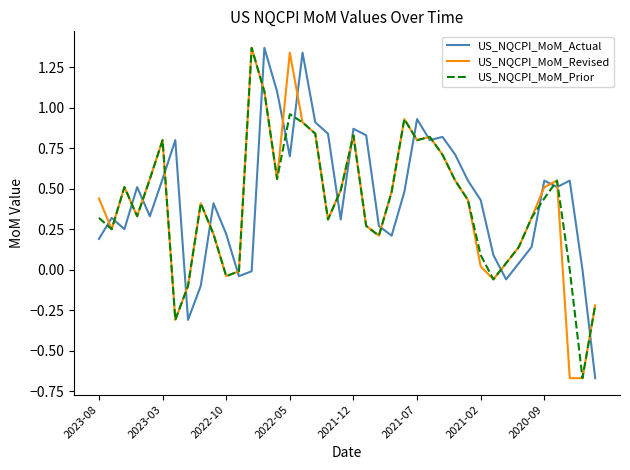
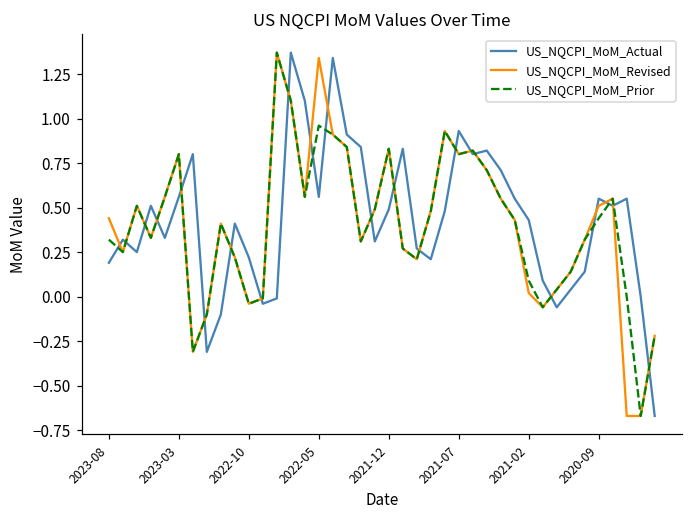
US_NQCPI_MoM_Actual, 2022-05: 0.70 -> 0.56
US_NQCPI_MoM_Actual, 2021-12: 0.87 -> 0.49
